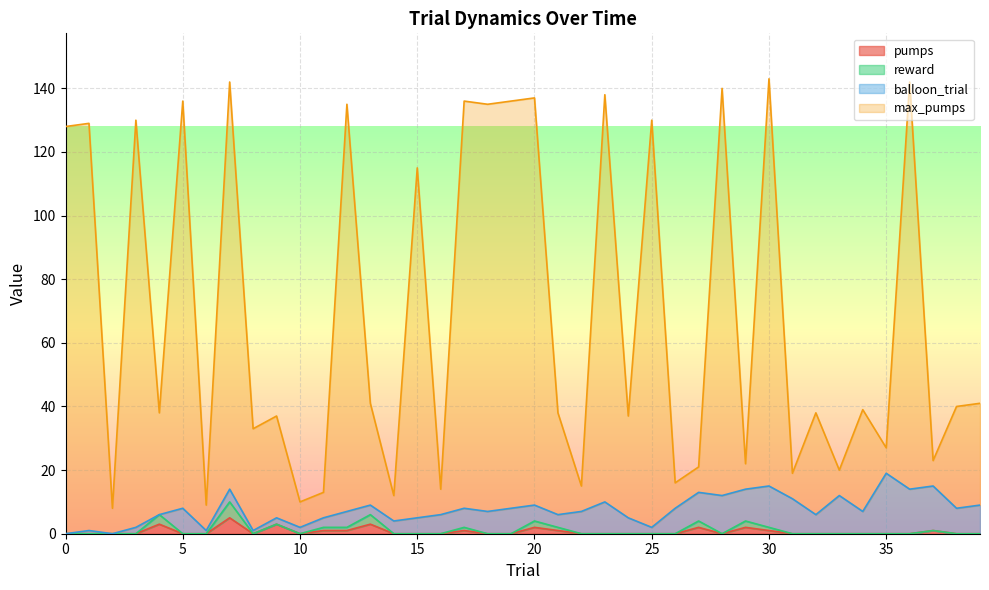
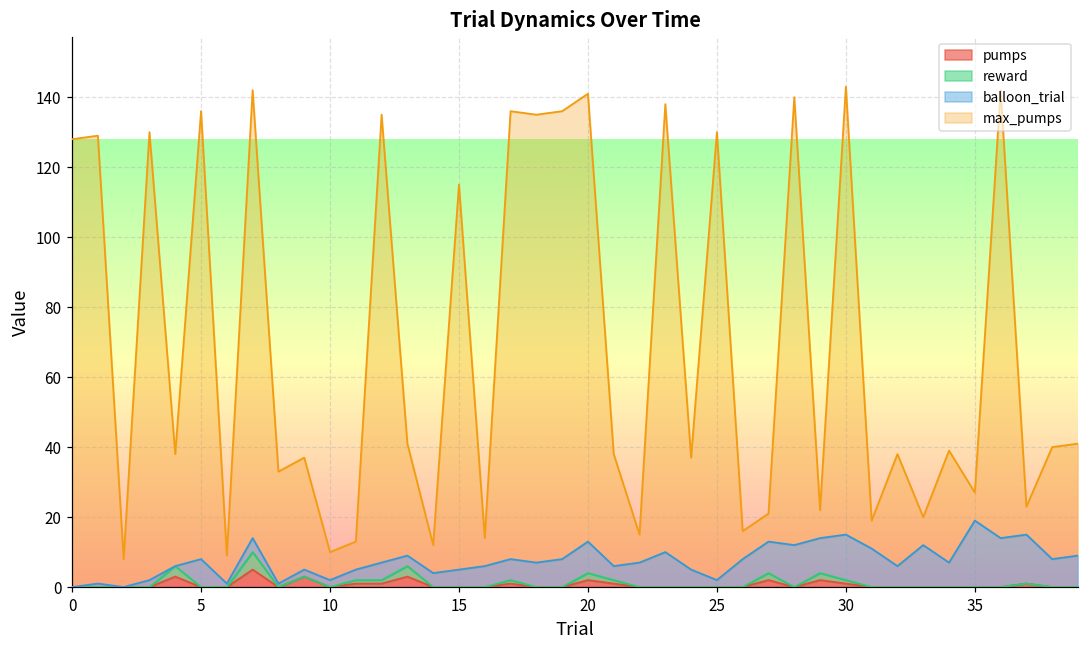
balloon_trial, 20: 5 -> 9
